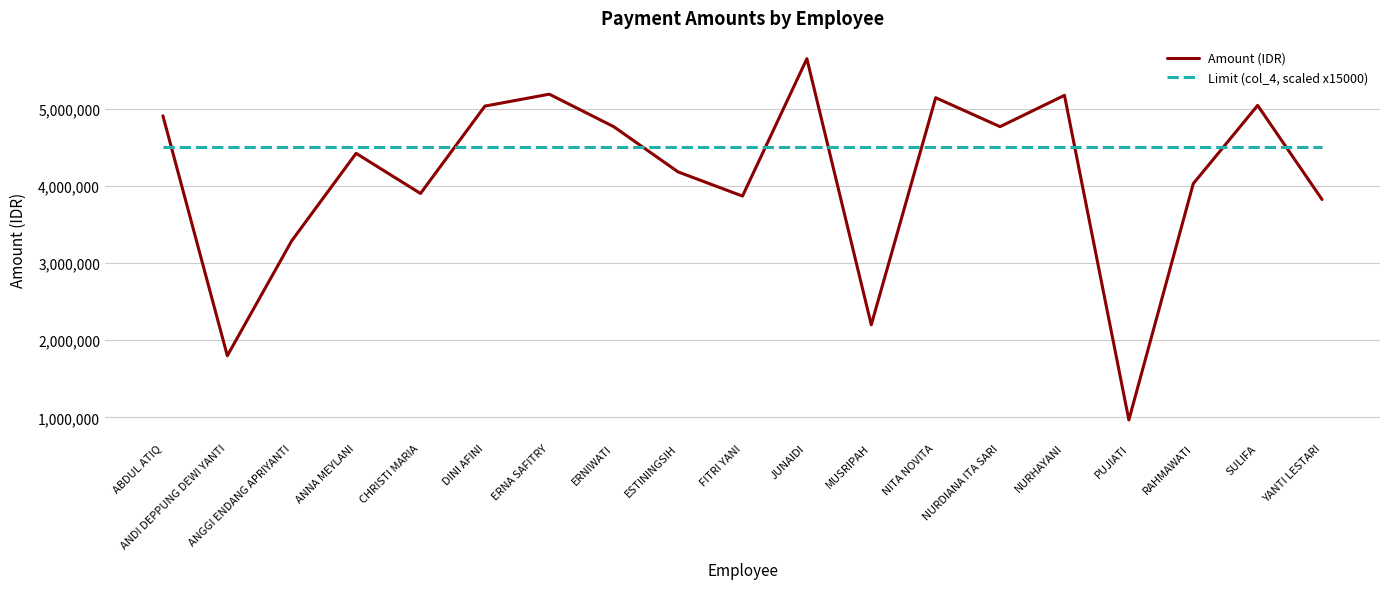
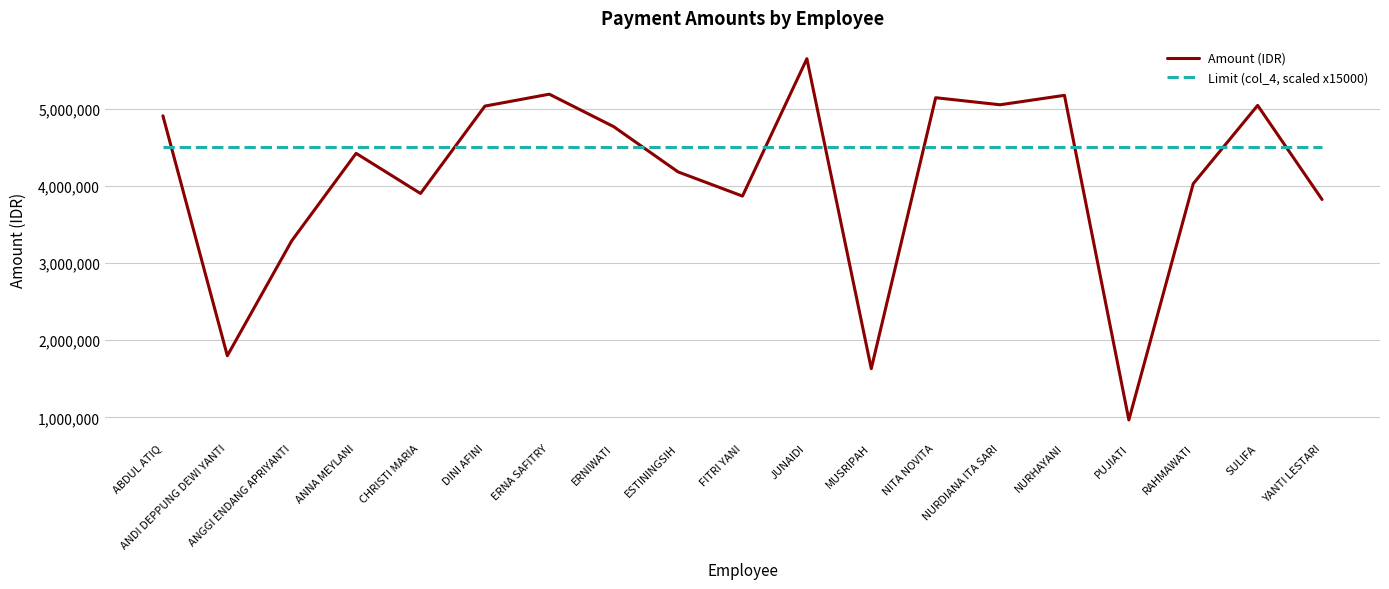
Amount (IDR), MUSRIPAH: 2,200,000 -> 1,600,000
Amount (IDR), NURDIANA ITA SARI: 4,800,000 -> 5,100,000
